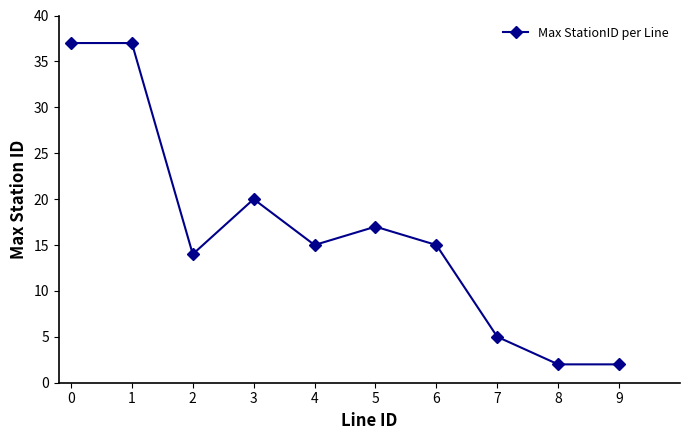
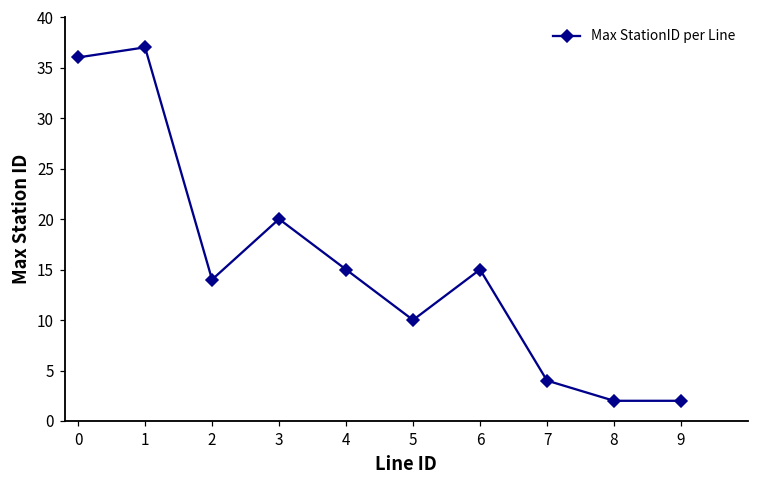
0: 37 -> 36
5: 17 -> 10
7: 5 -> 4
